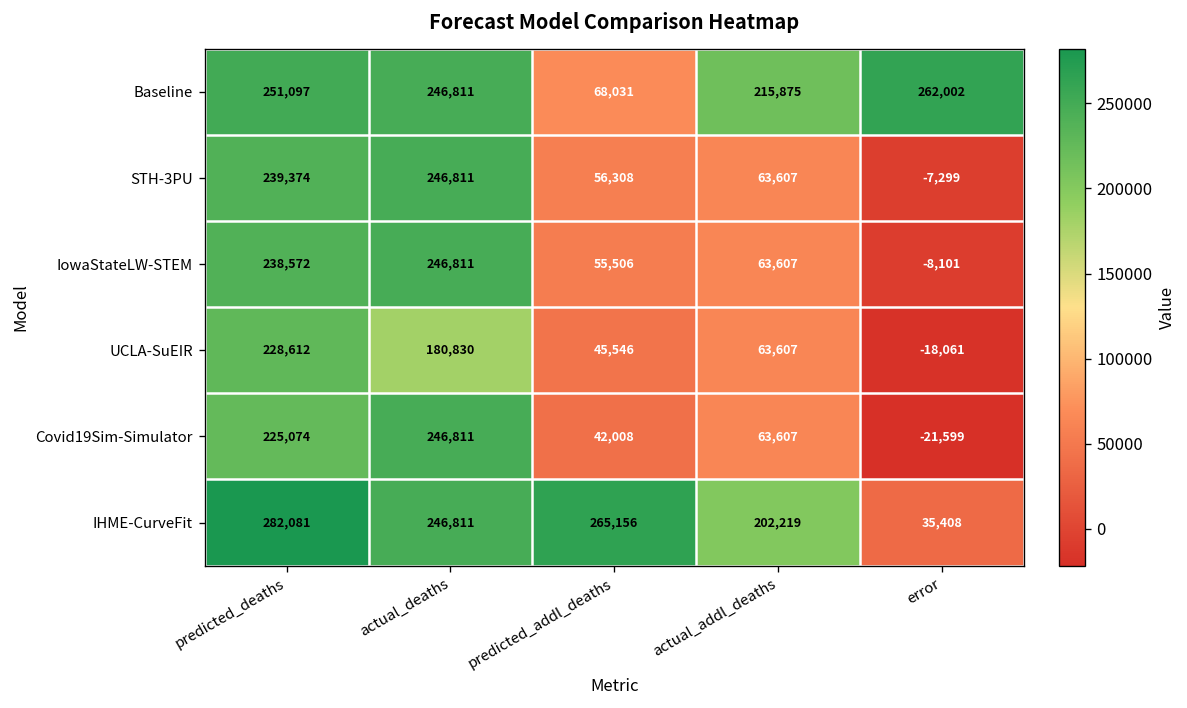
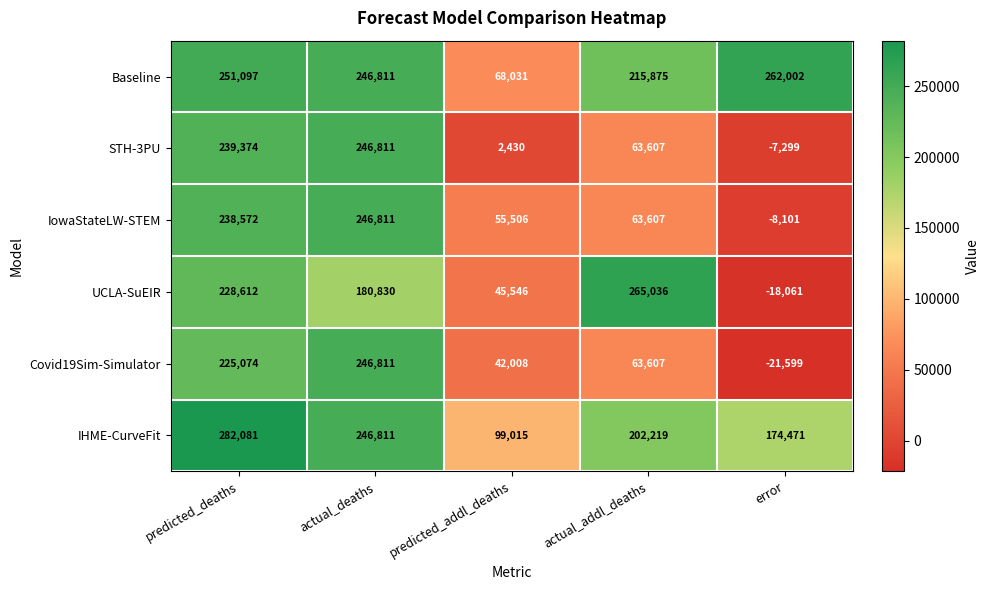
STH-3PU, predicted_addl_deaths: 56,308 -> 2,430
UCLA-SuEIR, actual_addl_deaths: 63,607 -> 265,036
IHME-CurveFit, predicted_addl_deaths: 265,156 -> 99,015
IHME-CurveFit, error: 35,408 -> 174,471
